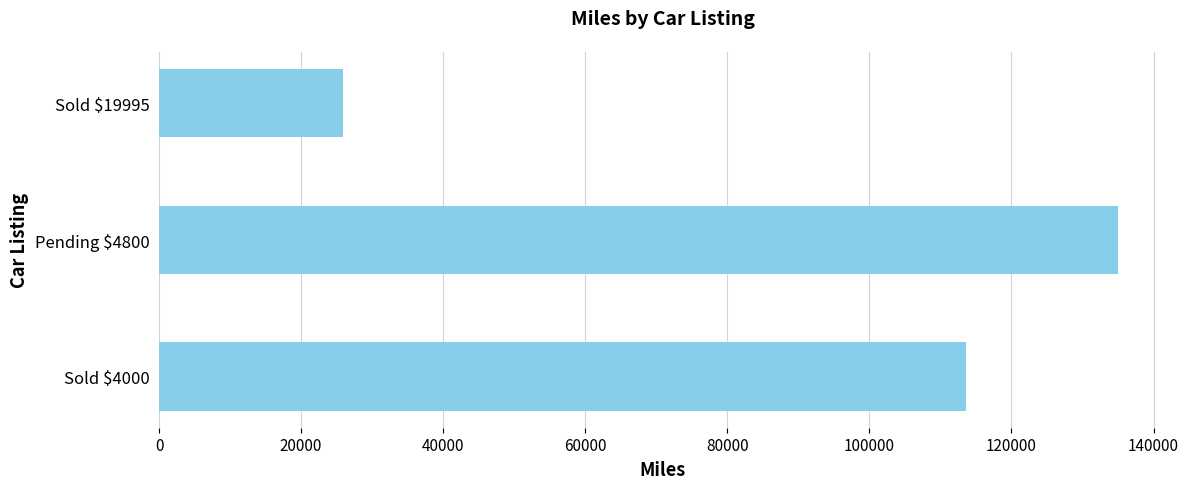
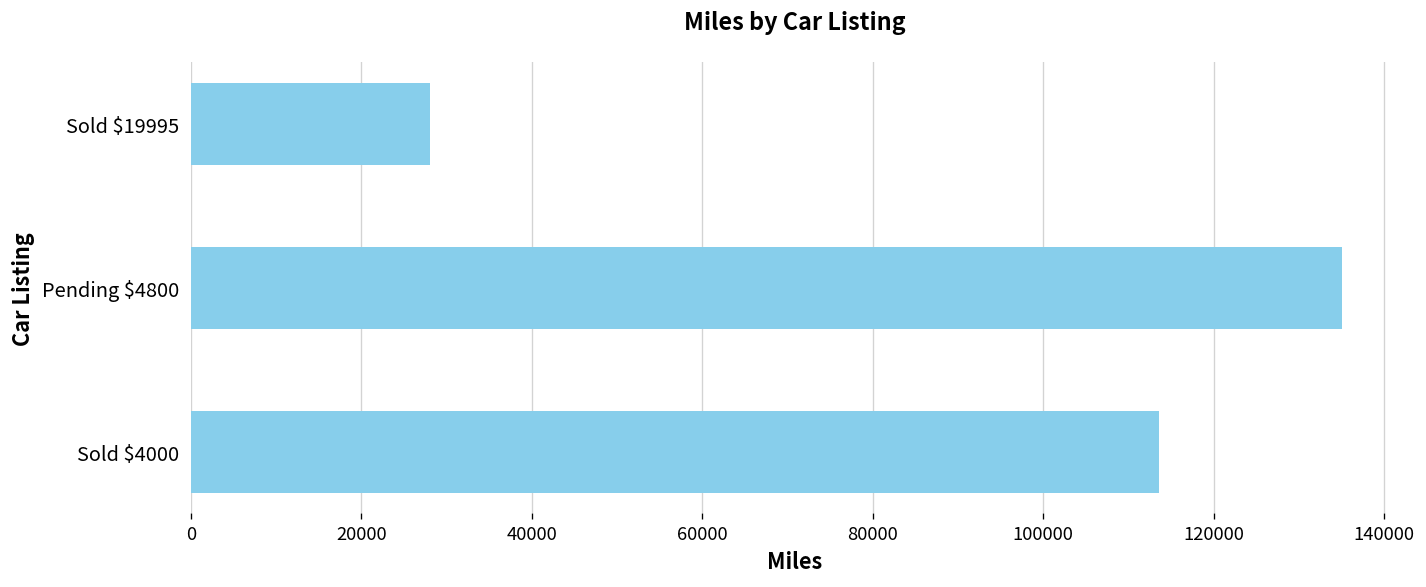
Sold $19995: 26000 -> 28000
